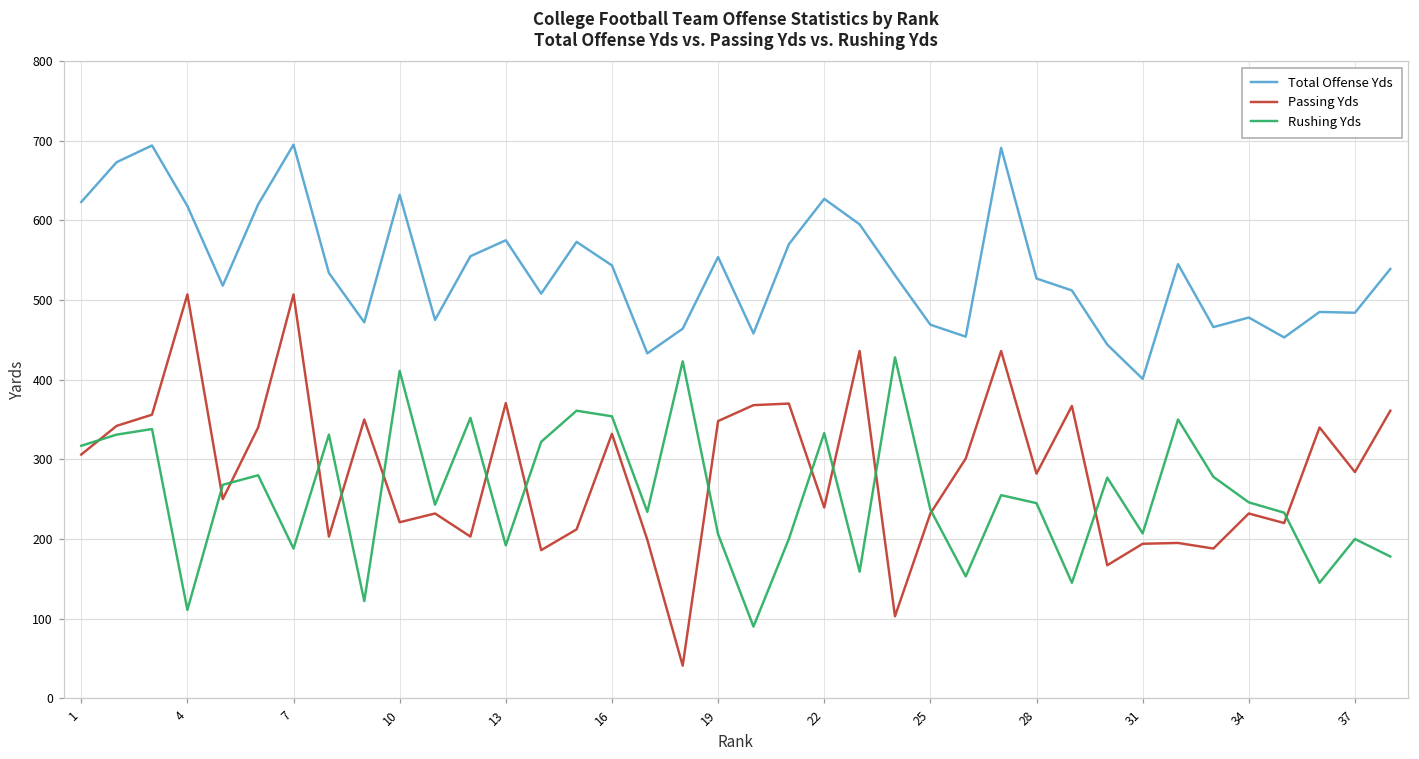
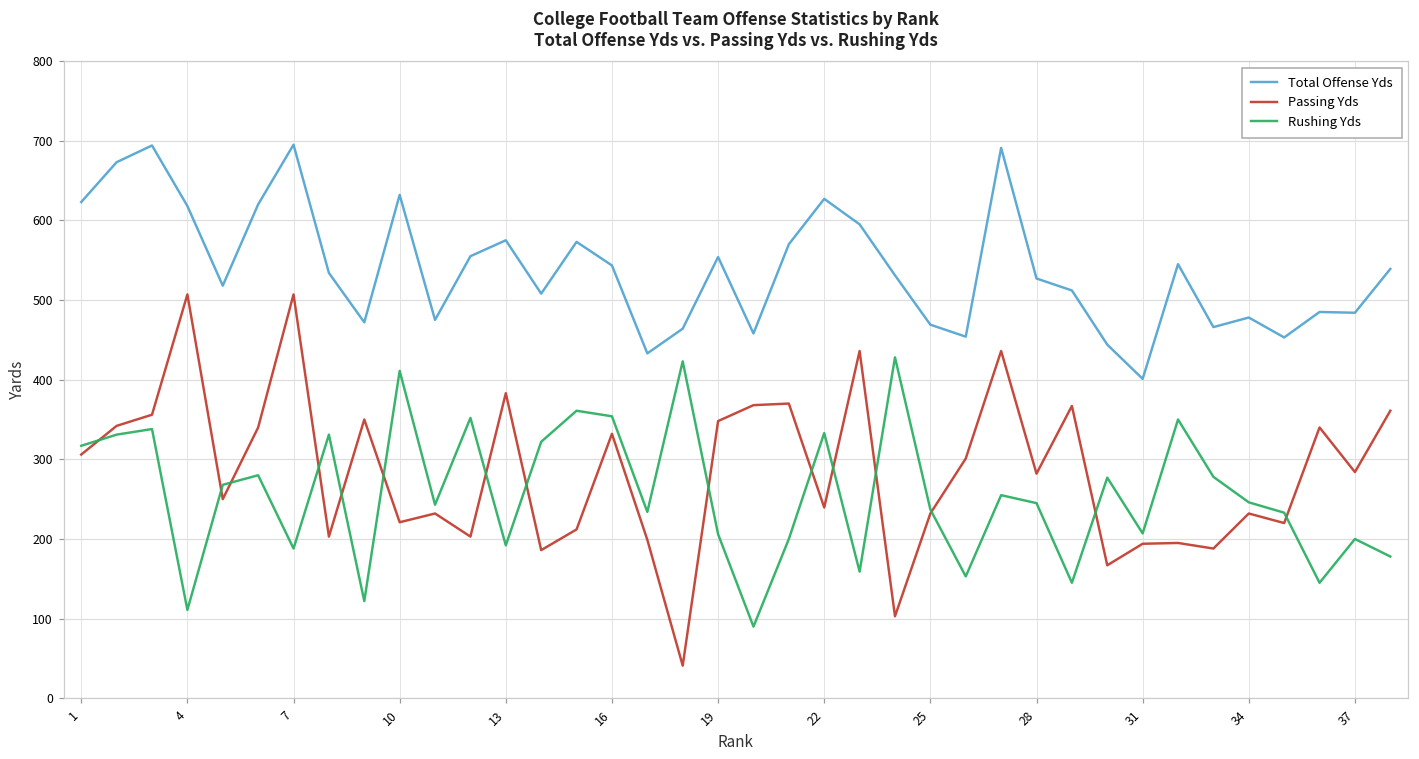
Passing Yds, 13: 370 -> 380
